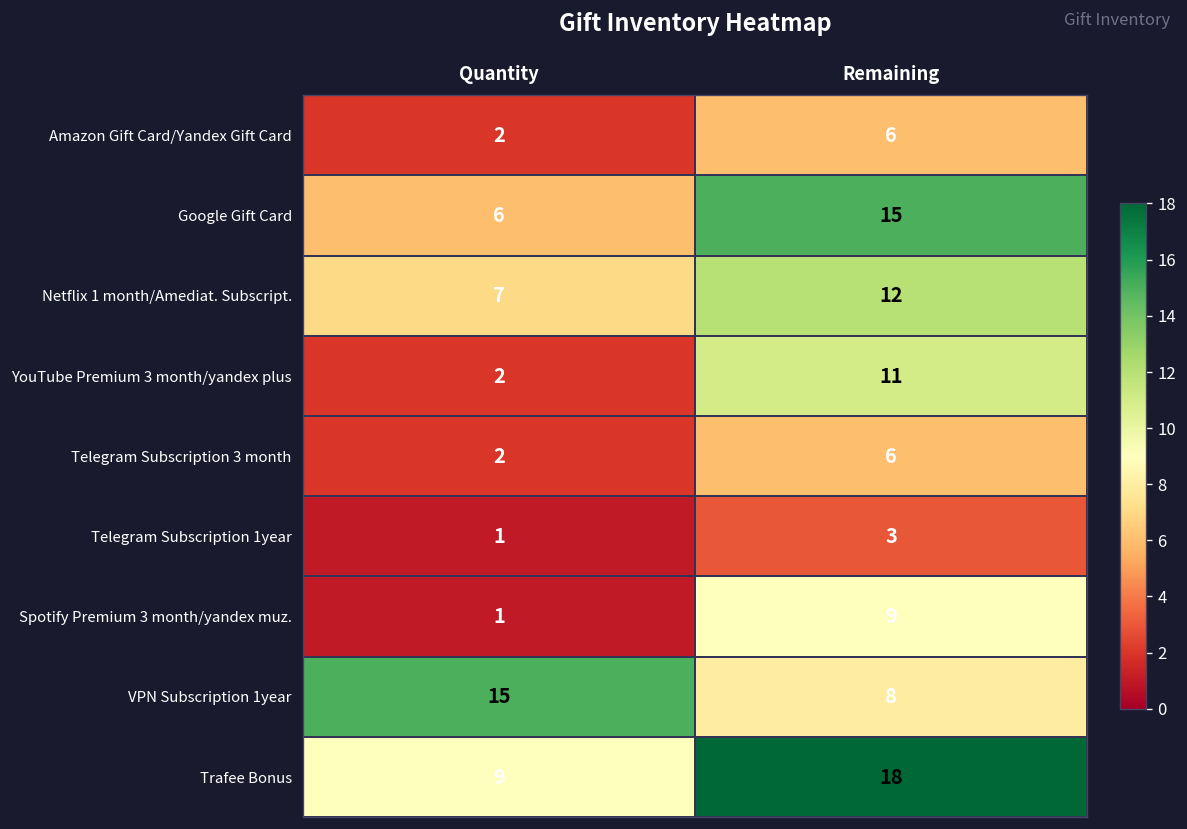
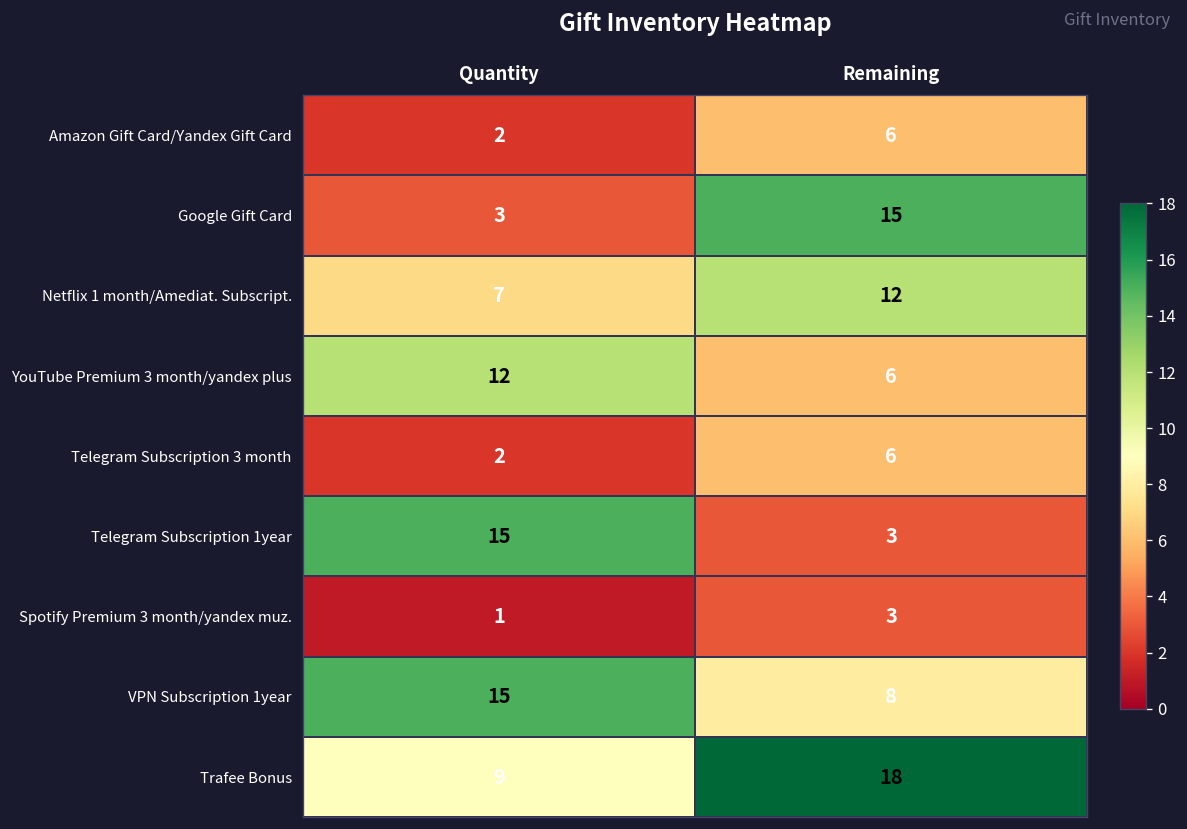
Google Gift Card, Quantity: 6 -> 3
YouTube Premium 3 month/yandex plus, Quantity: 2 -> 12
YouTube Premium 3 month/yandex plus, Remaining: 11 -> 6
Telegram Subscription 1year, Quantity: 1 -> 15
Spotify Premium 3 month/yandex muz., Remaining: 9 -> 3
